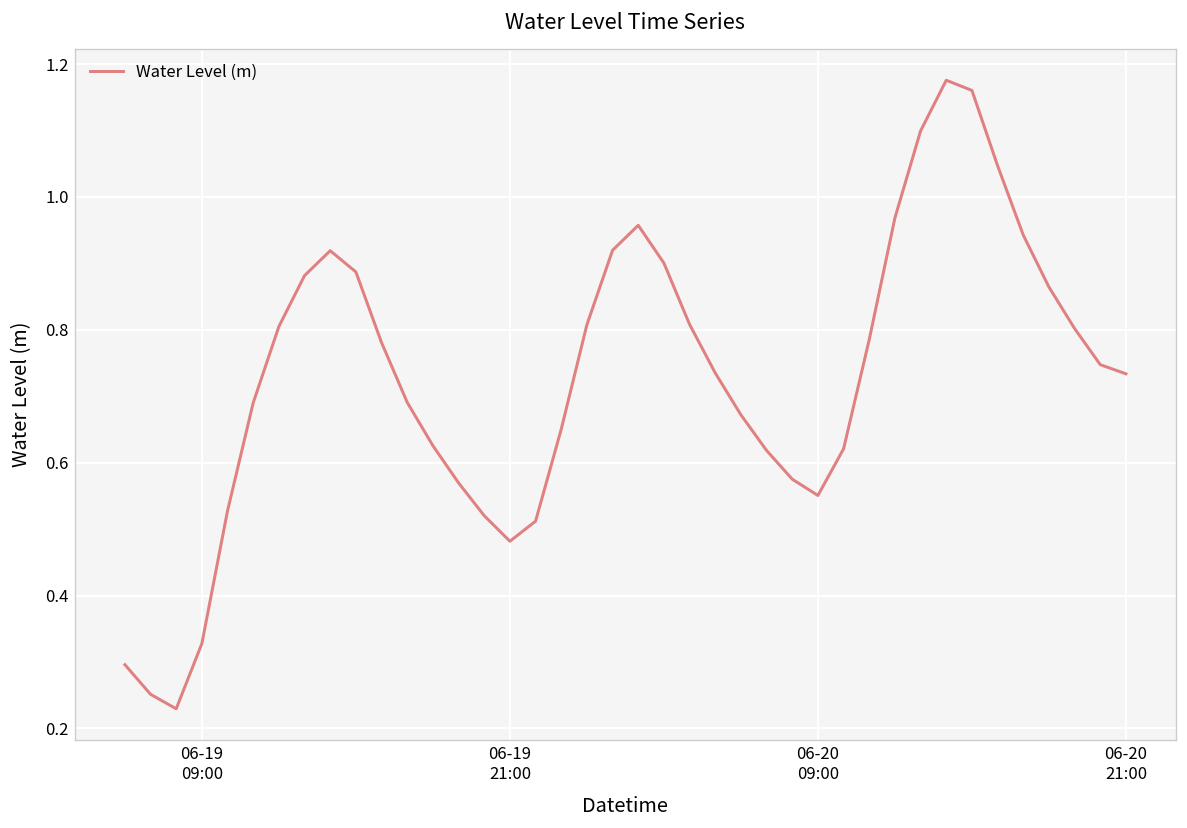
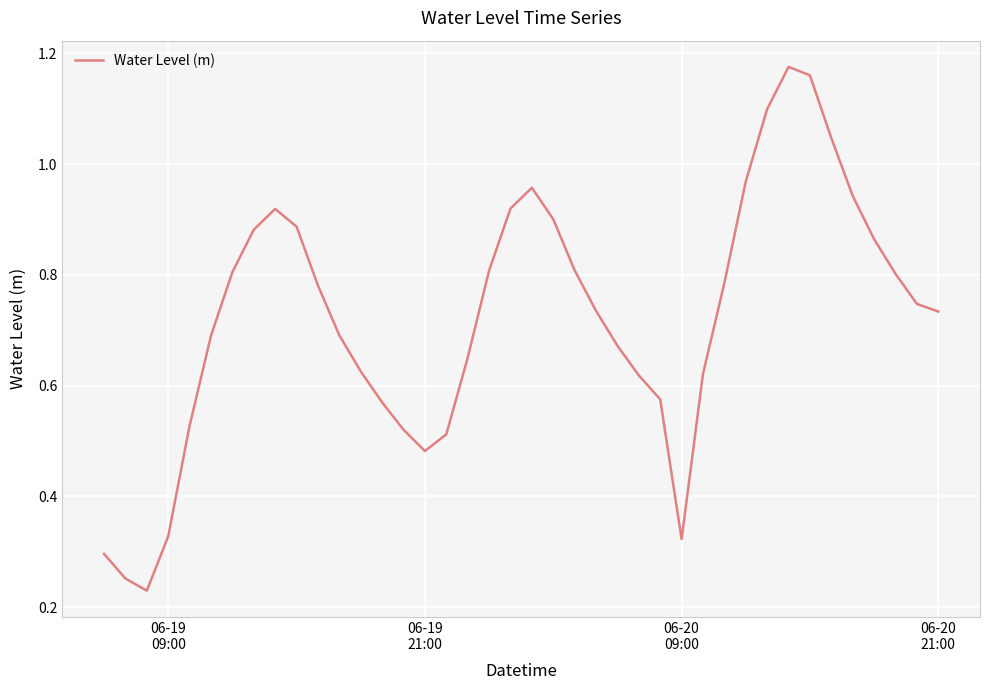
06-20 09:00: 0.55 -> 0.32
